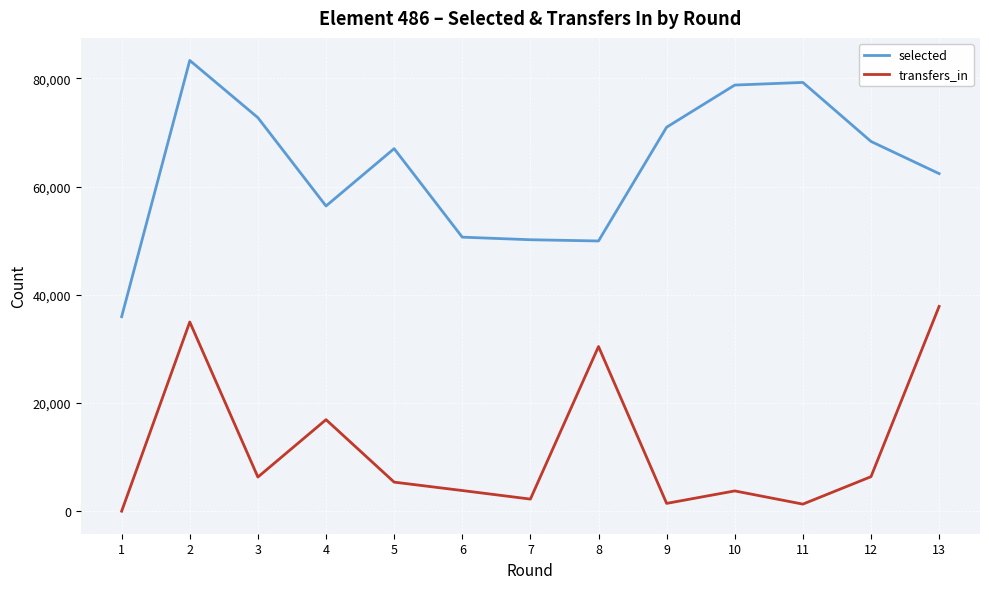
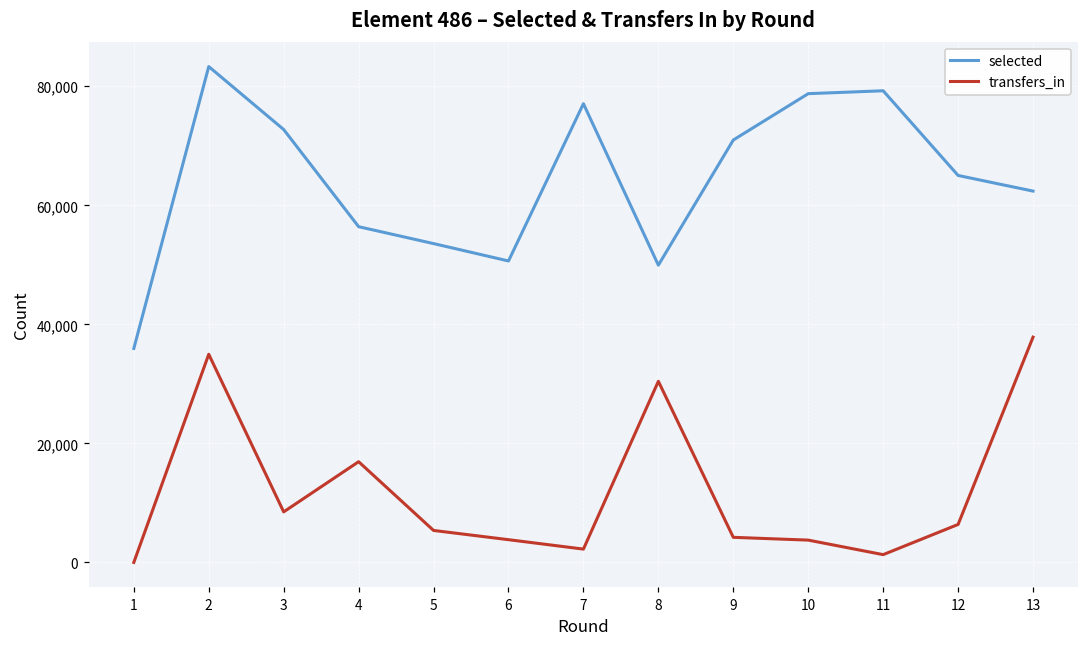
transfers_in, 3: 6,000 -> 8,000
selected, 5: 67,000 -> 54,000
selected, 7: 50,000 -> 77,000
transfers_in, 9: 1,000 -> 4,000
selected, 12: 68,000 -> 65,000
